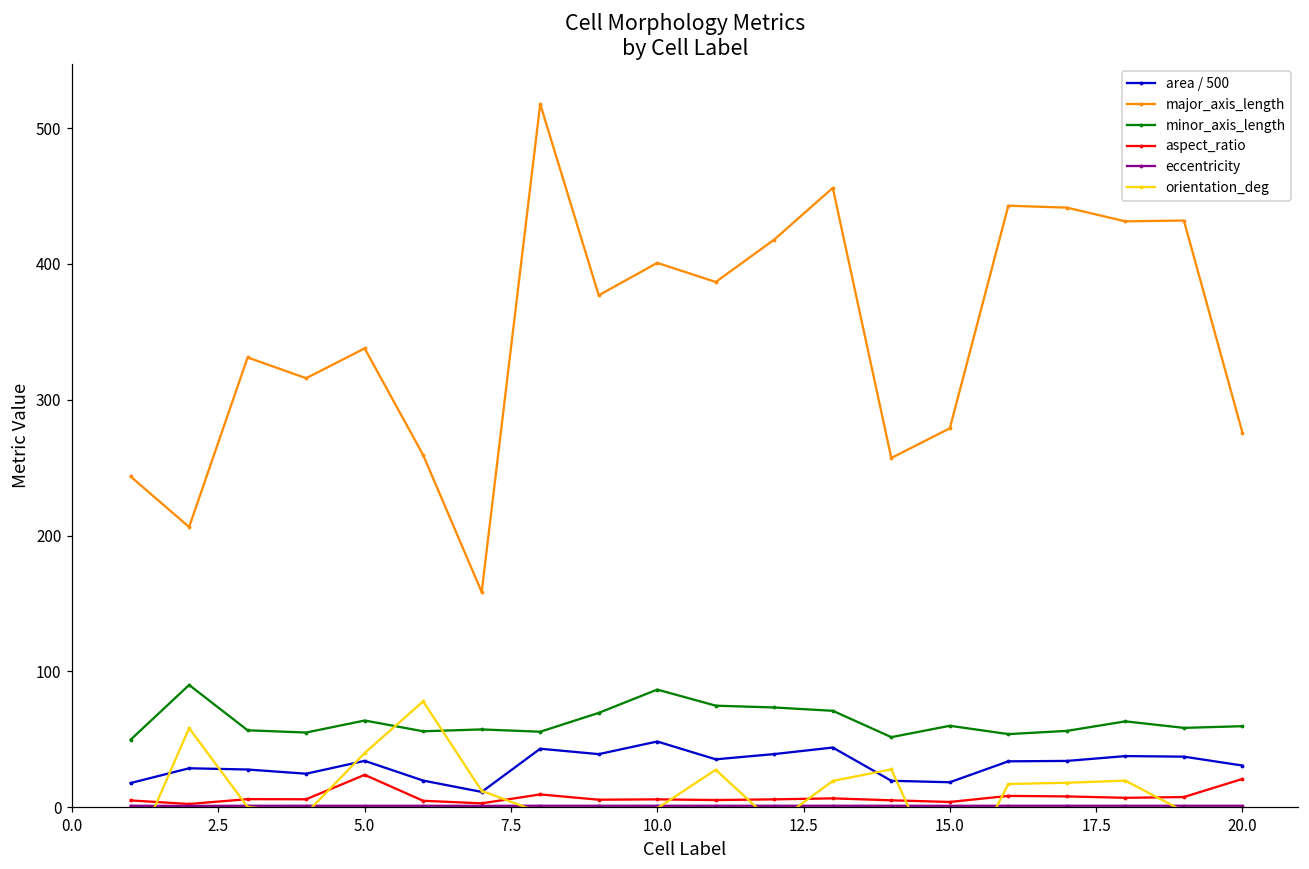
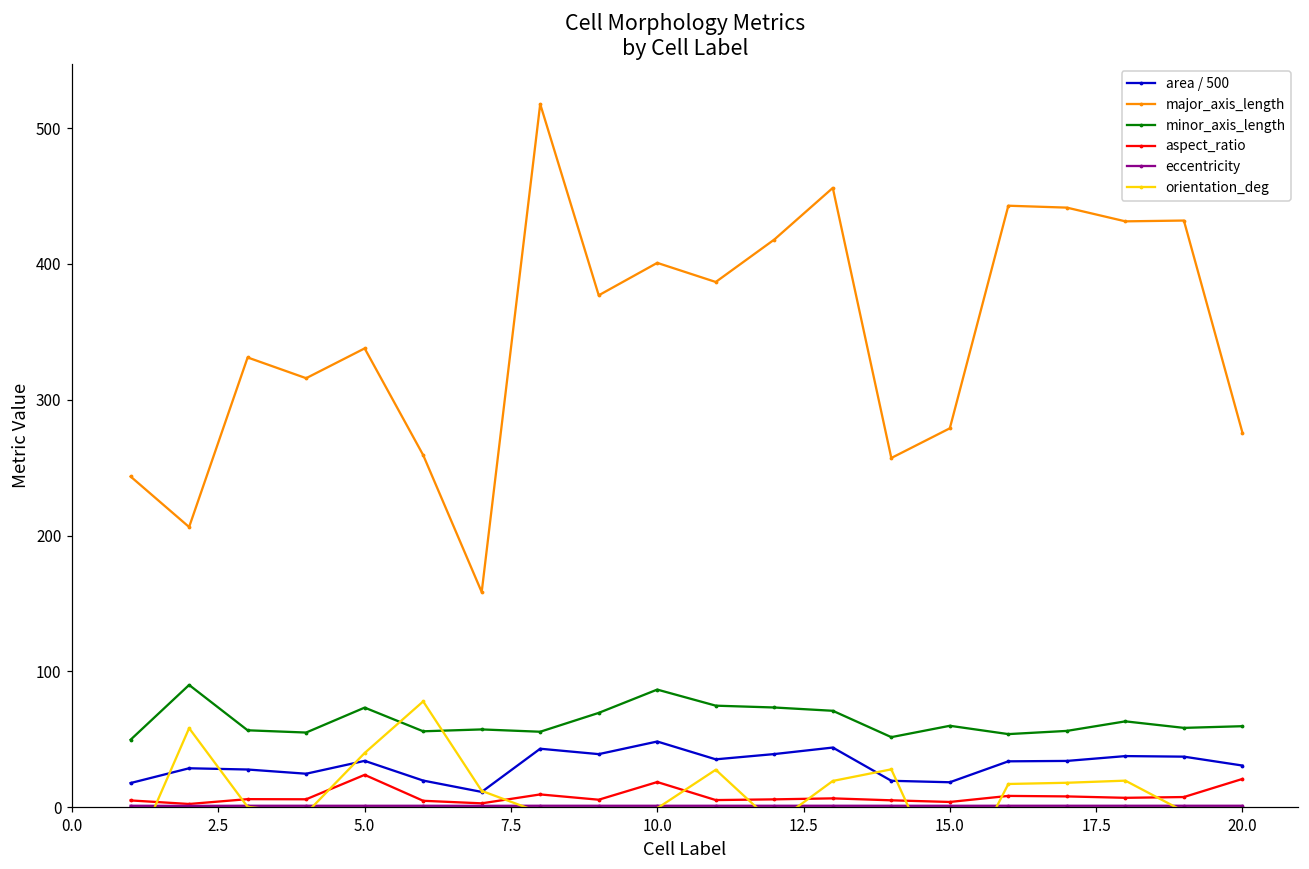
minor_axis_length, 5.0: 64 -> 73
aspect_ratio, 10.0: 6 -> 18
